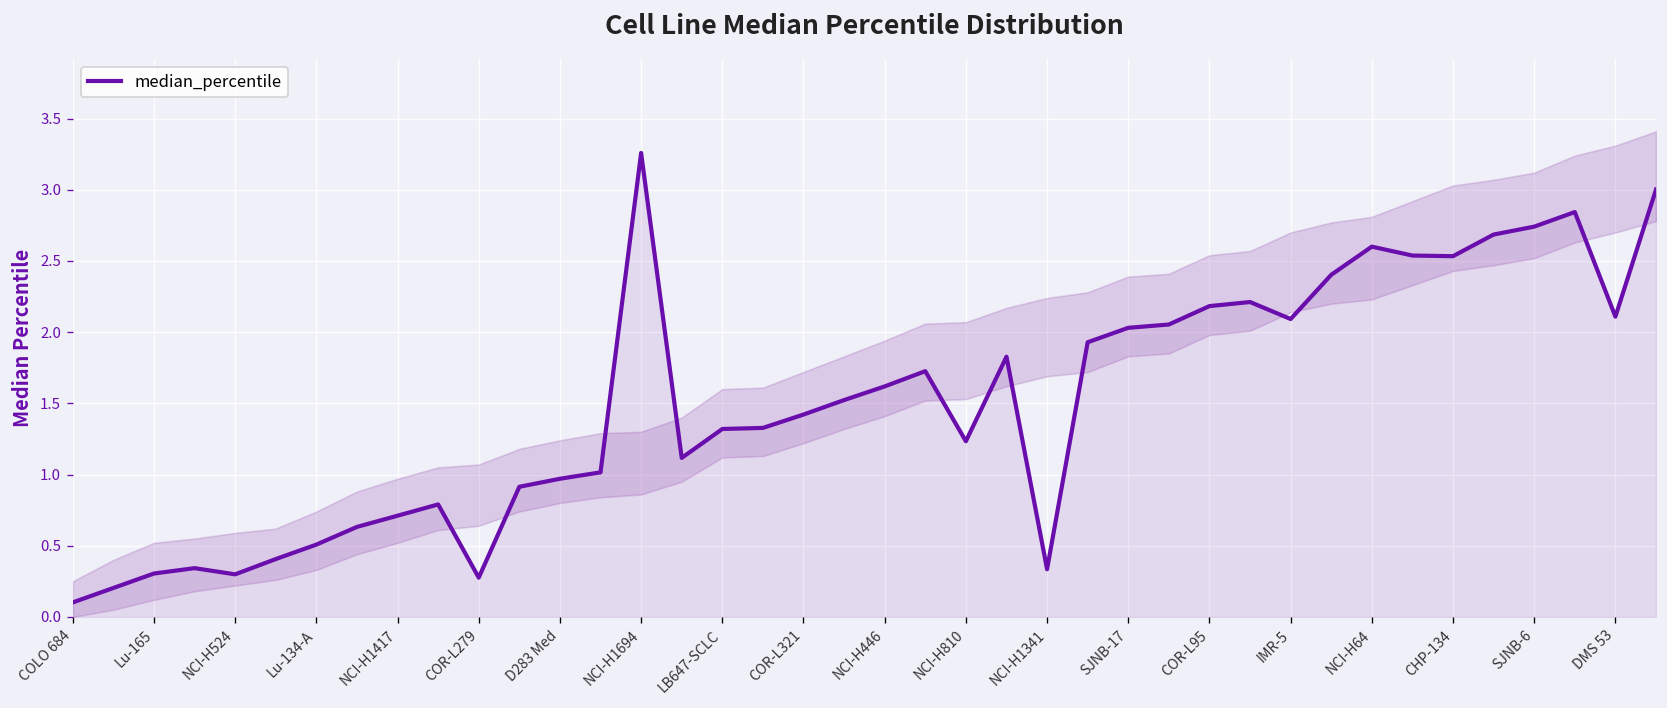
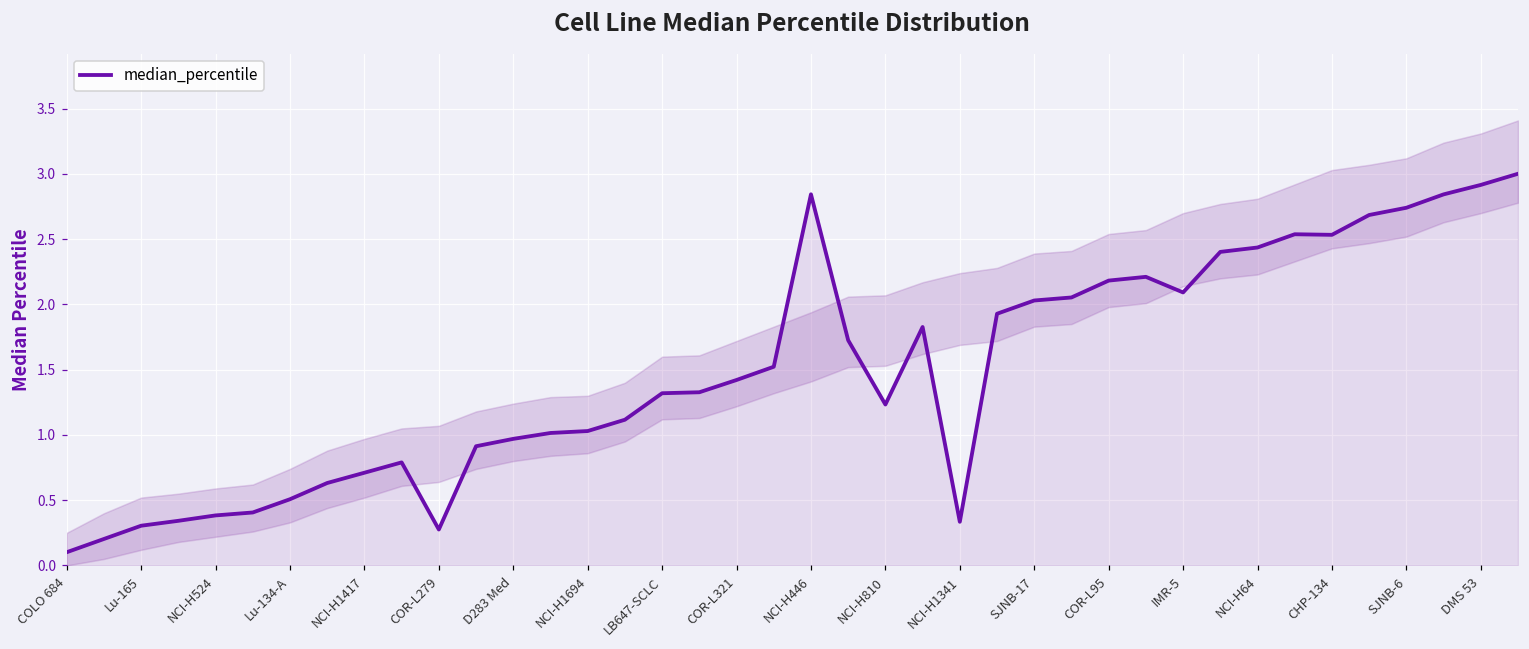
median_percentile, NCI-H524: 0.30 -> 0.38
median_percentile, NCI-H1694: 3.26 -> 1.03
median_percentile, NCI-H446: 1.62 -> 2.84
median_percentile, NCI-H64: 2.60 -> 2.44
median_percentile, DMS 53: 2.11 -> 2.92
